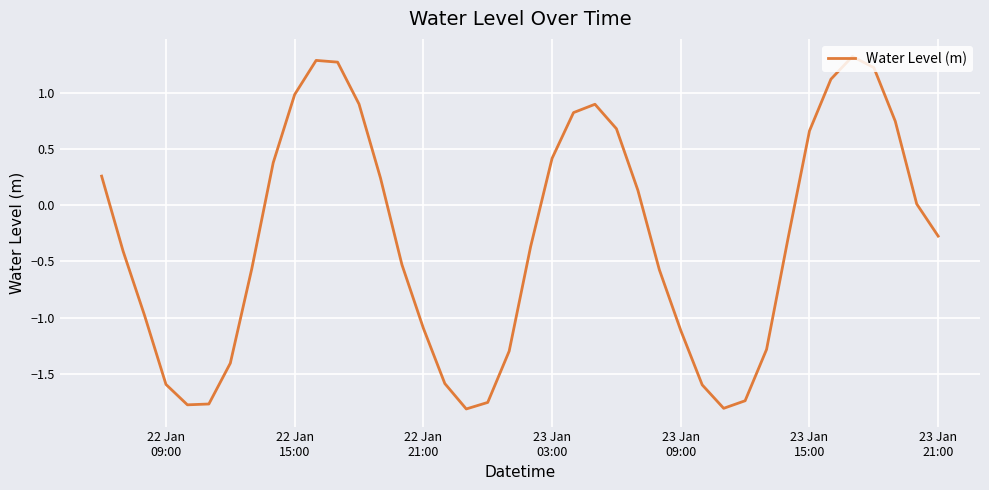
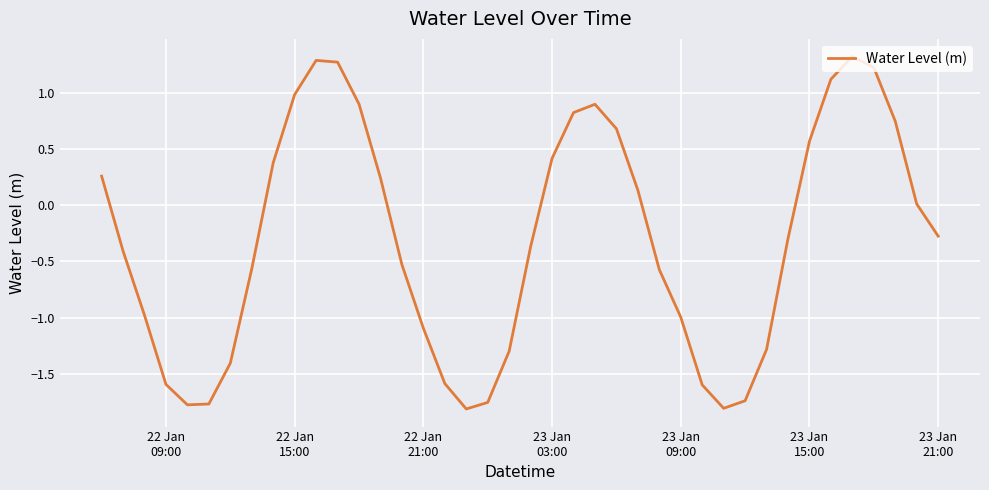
23 Jan 09:00: -1.12 -> -1.00
23 Jan 15:00: 0.66 -> 0.57
